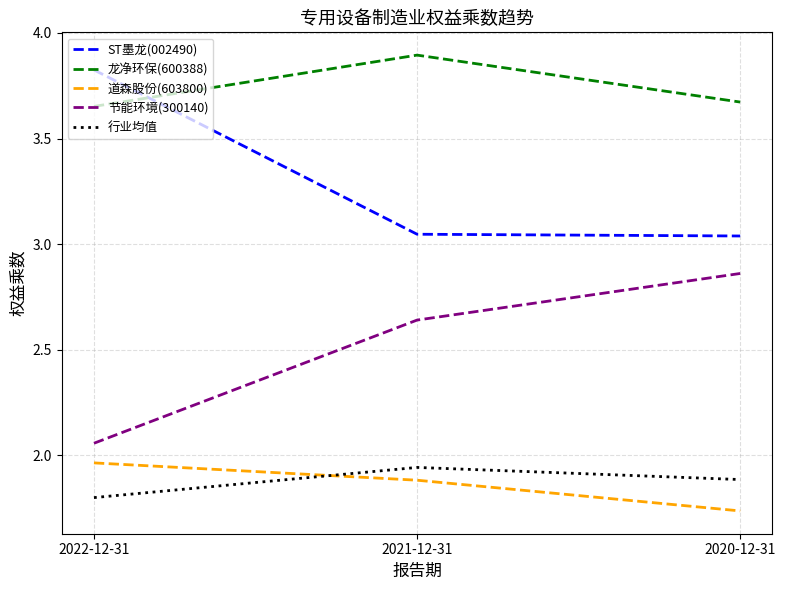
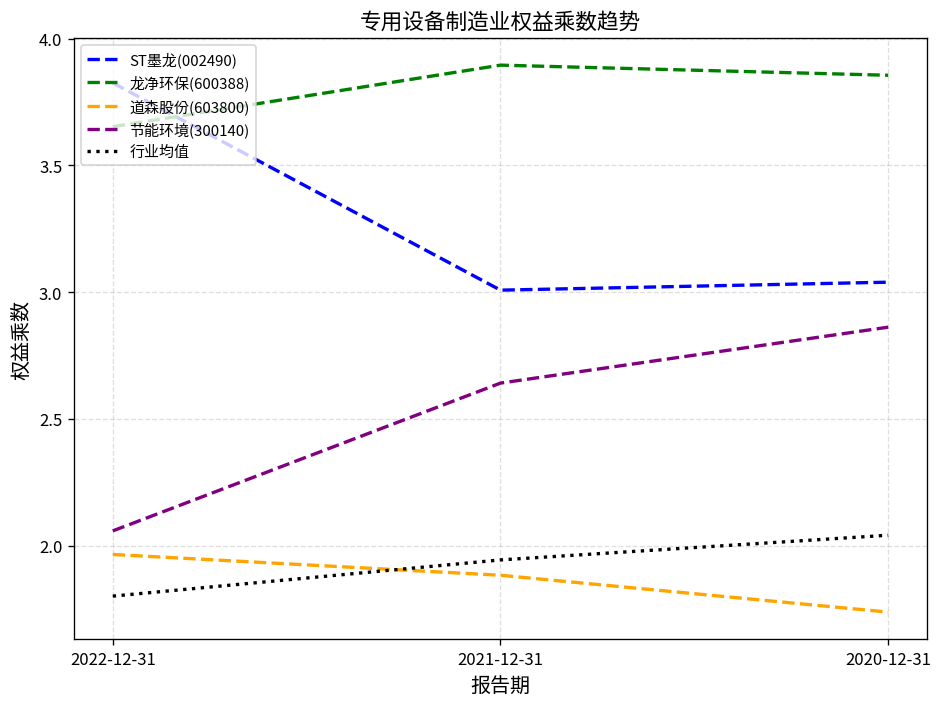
ST墨龙(002490), 2021-12-31: 3.05 -> 3.01
龙净环保(600388), 2020-12-31: 3.67 -> 3.86
行业均值, 2020-12-31: 1.89 -> 2.04
